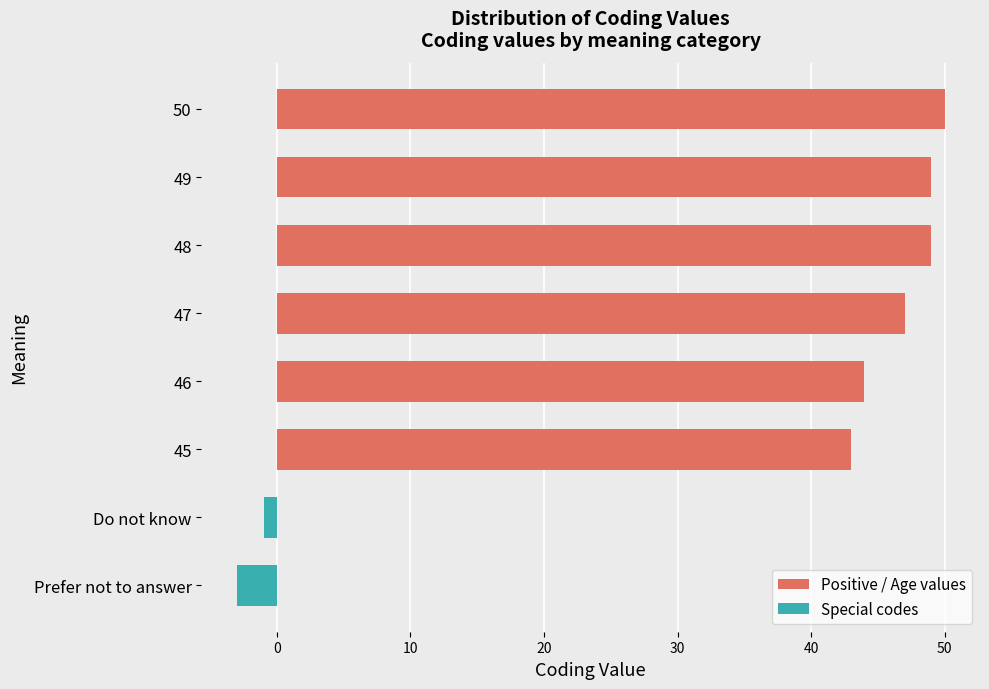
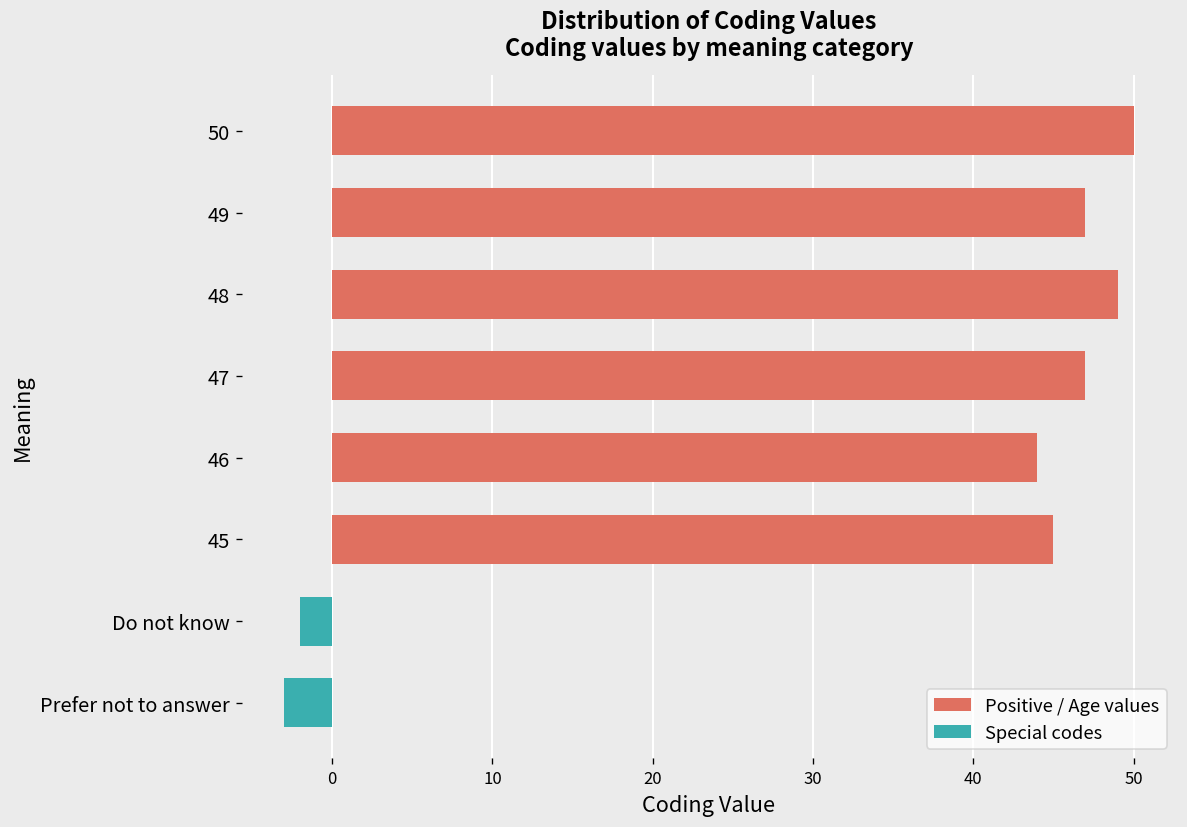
49: 49 -> 47
45: 43 -> 45
Do not know: -1 -> -2
